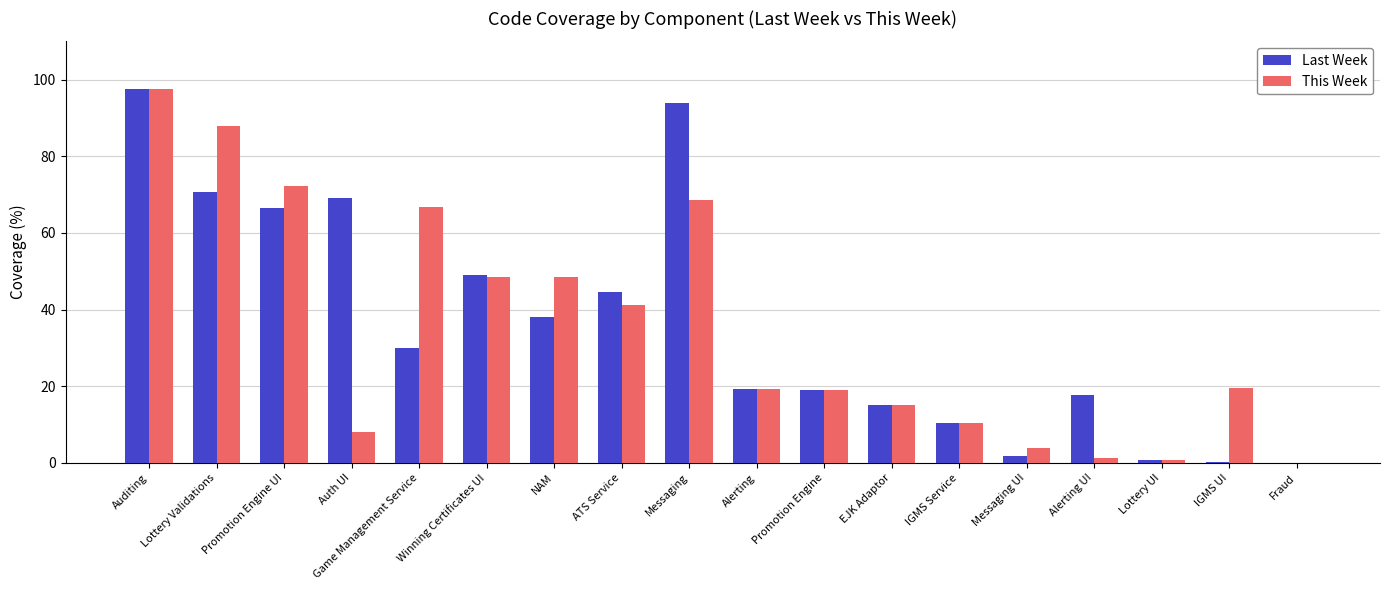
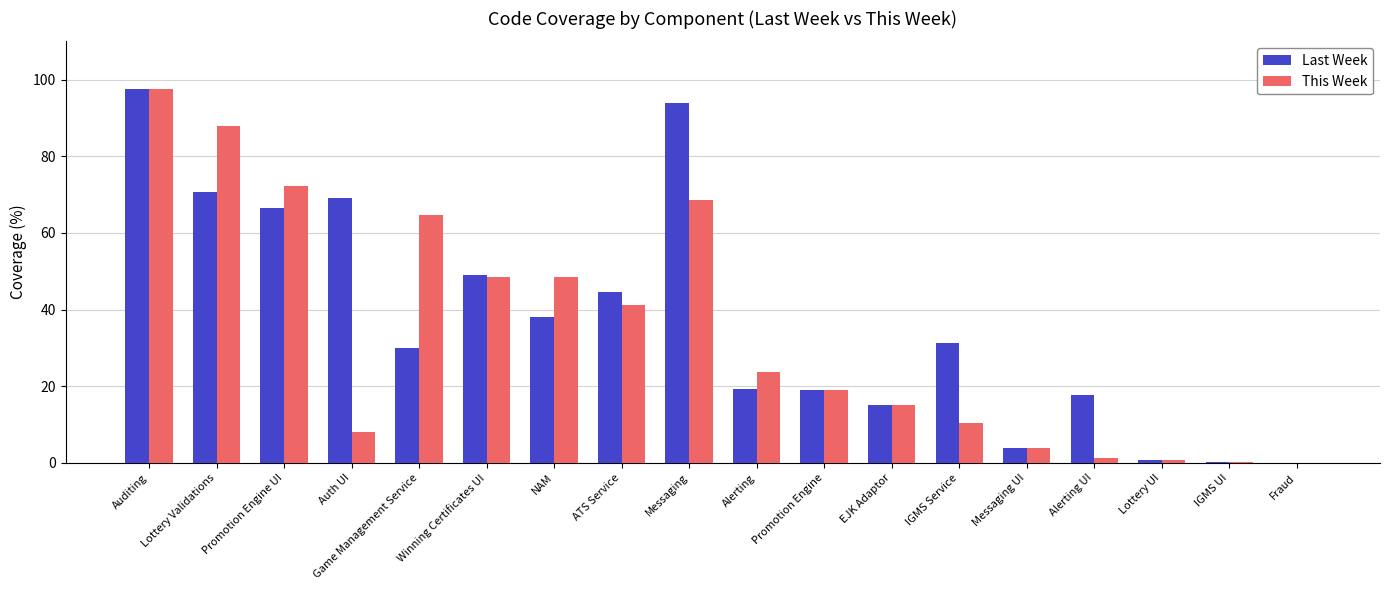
This Week, Game Management Service: 67 -> 65
This Week, Alerting: 19 -> 24
Last Week, IGMS Service: 10 -> 31
Last Week, Messaging UI: 2 -> 4
This Week, IGMS UI: 20 -> 0
